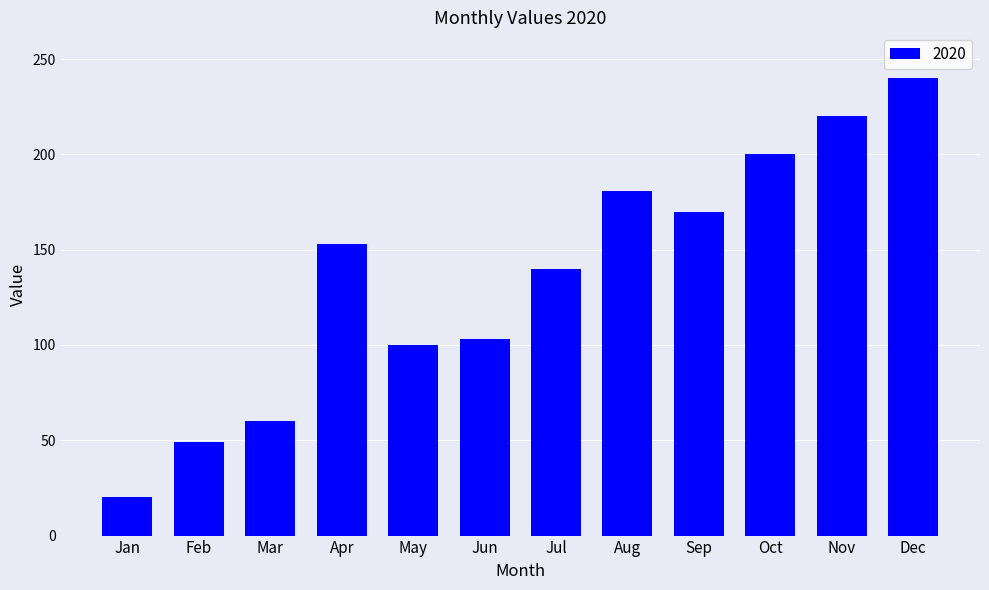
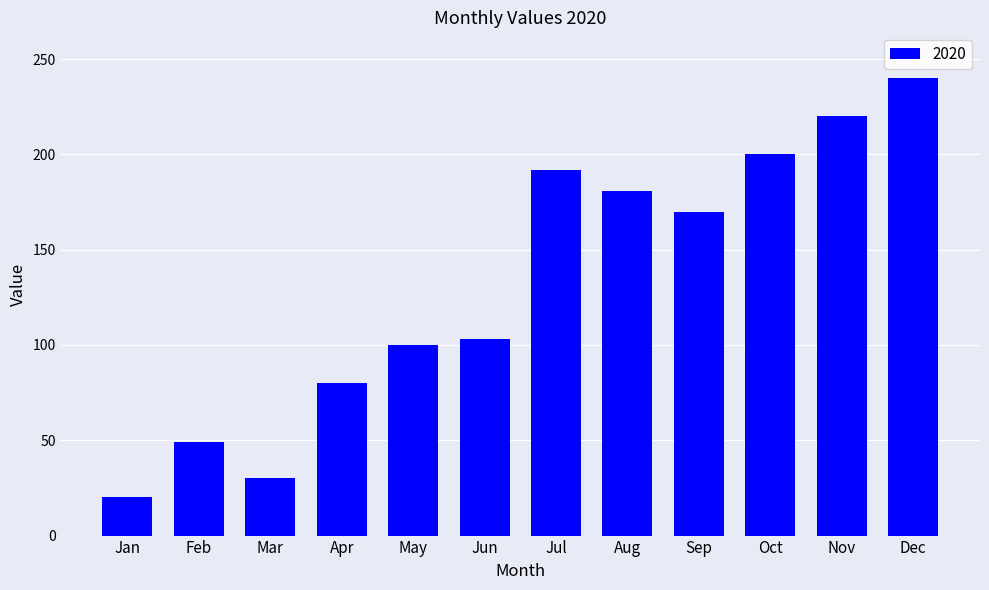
Mar: 60 -> 30
Apr: 153 -> 80
Jul: 140 -> 192
